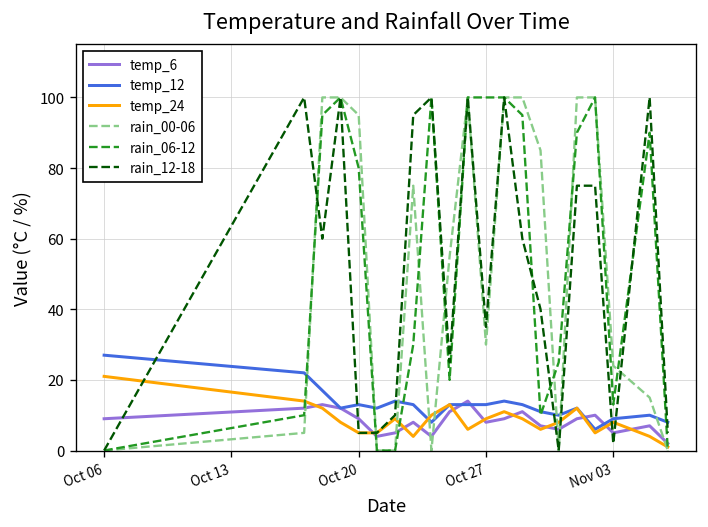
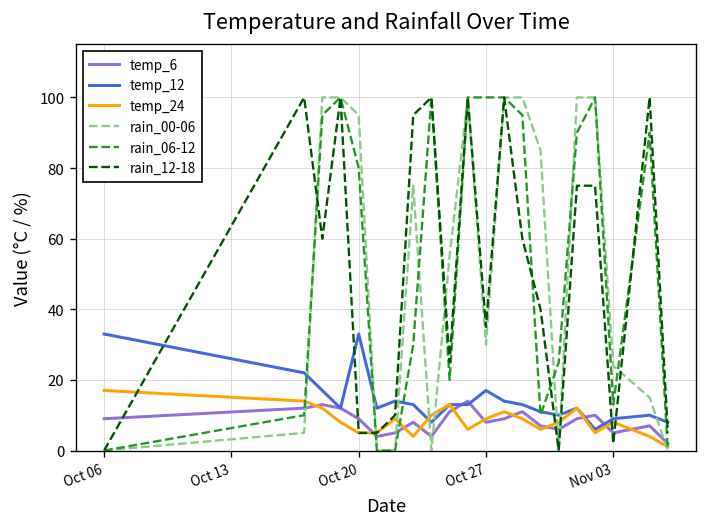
temp_12, Oct 06: 27 -> 33
temp_24, Oct 06: 21 -> 17
temp_12, Oct 20: 13 -> 33
temp_12, Oct 27: 13 -> 17
